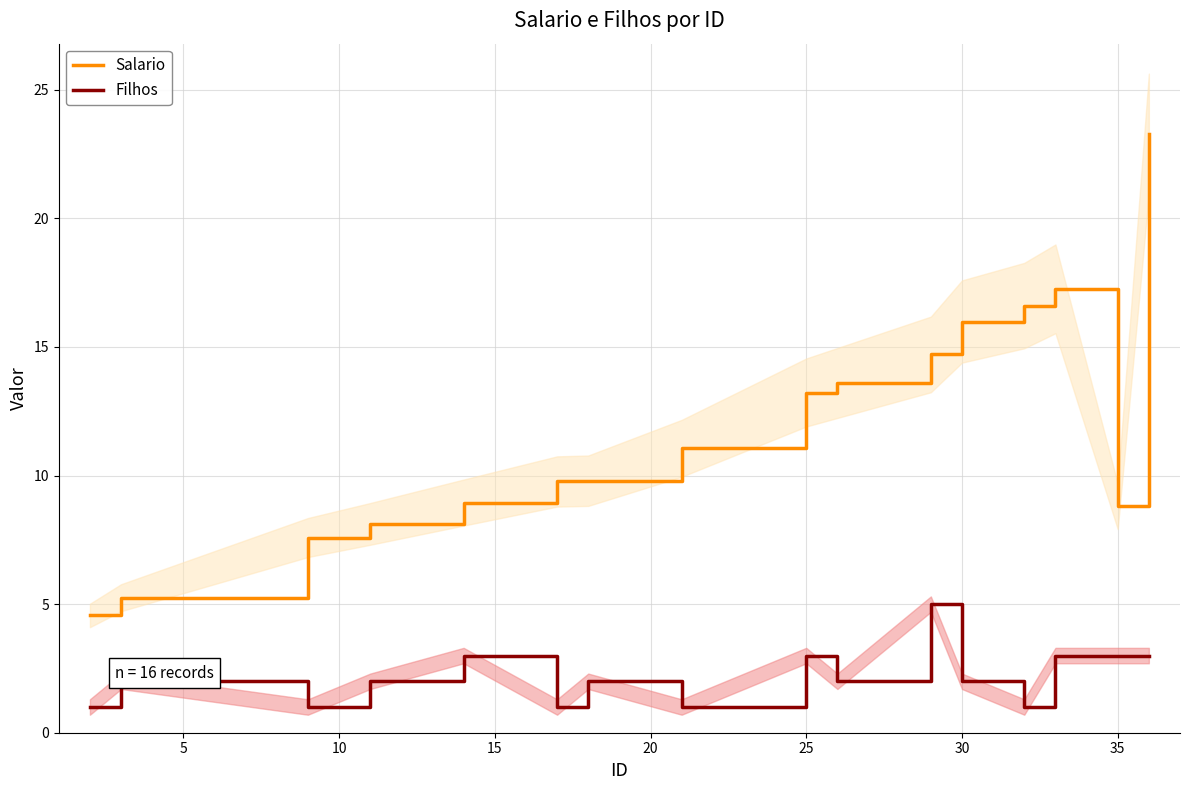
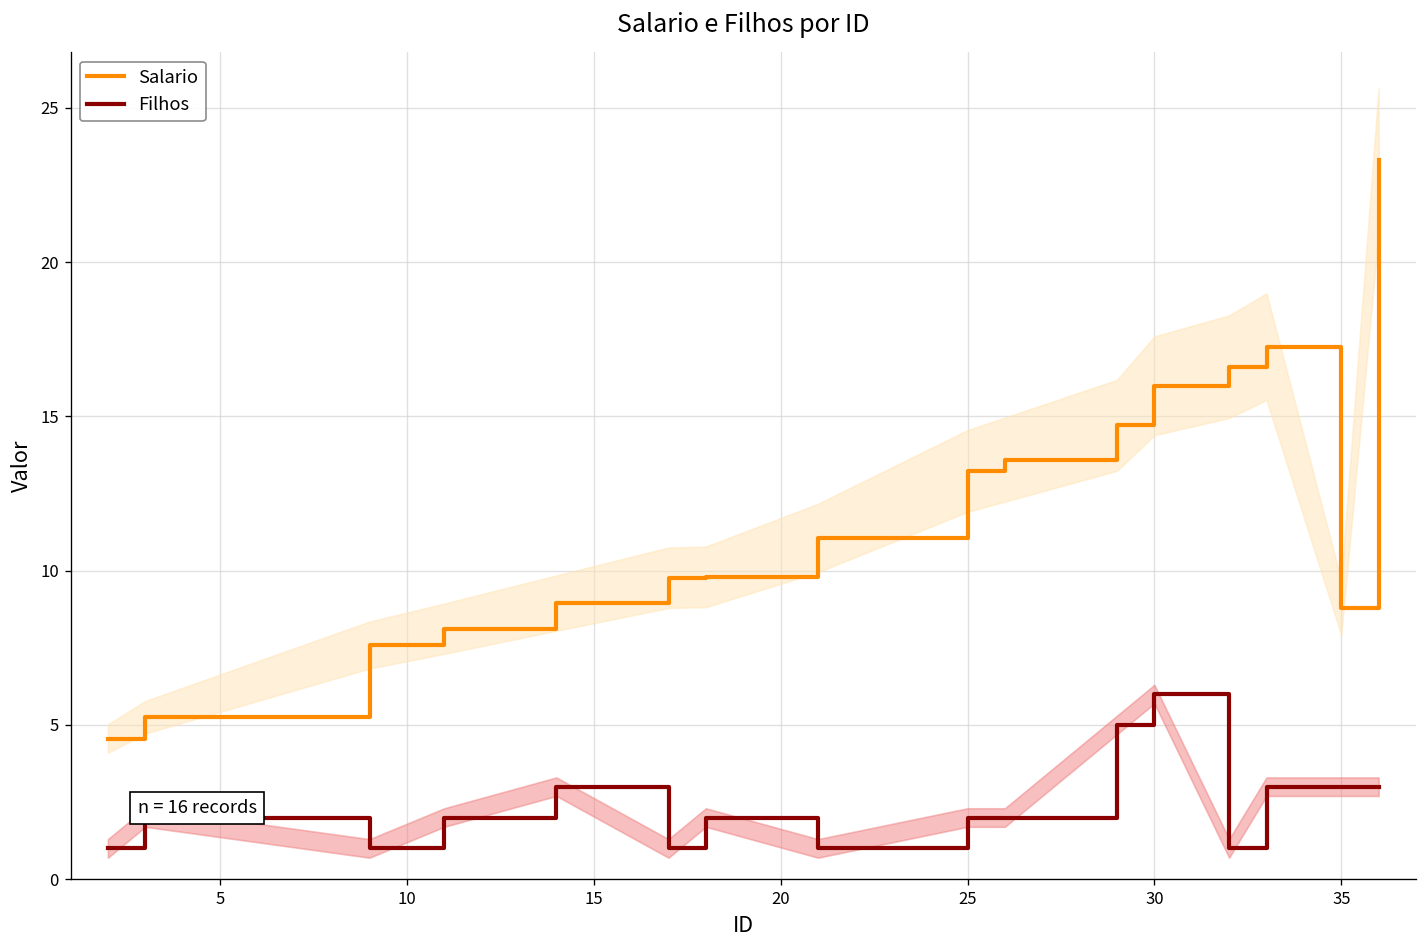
Filhos, 25: 3 -> 2
Filhos, 30: 2 -> 6
